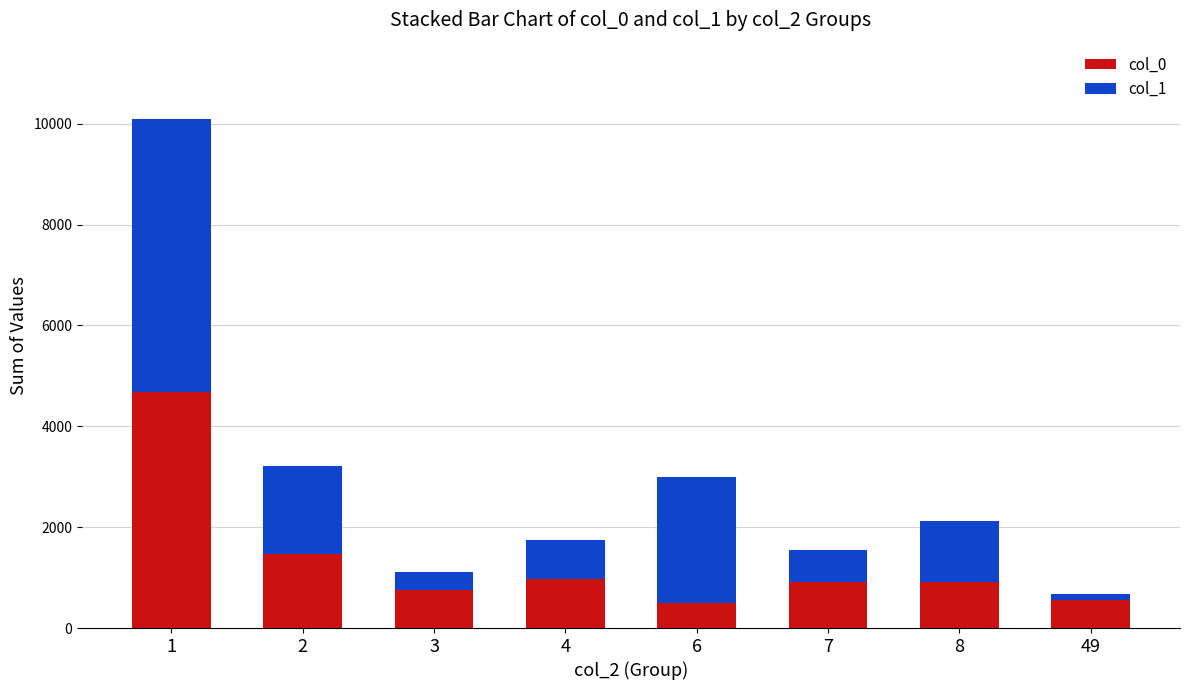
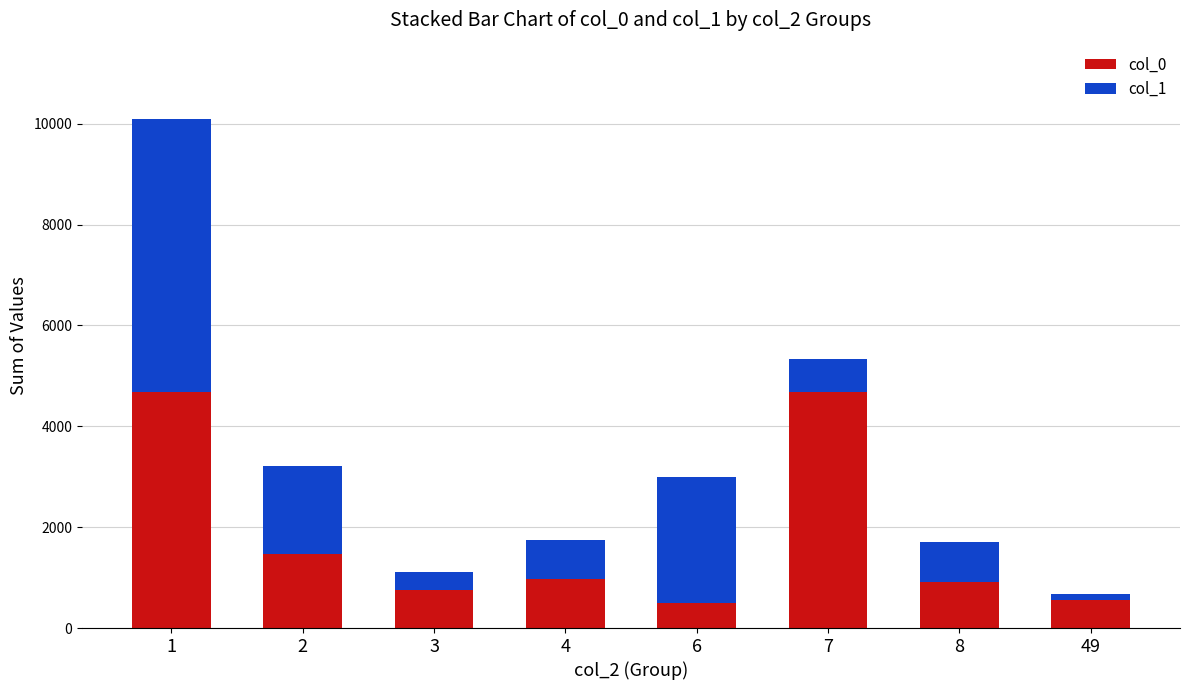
col_0, 7: 900 -> 4700
col_1, 8: 1200 -> 800
